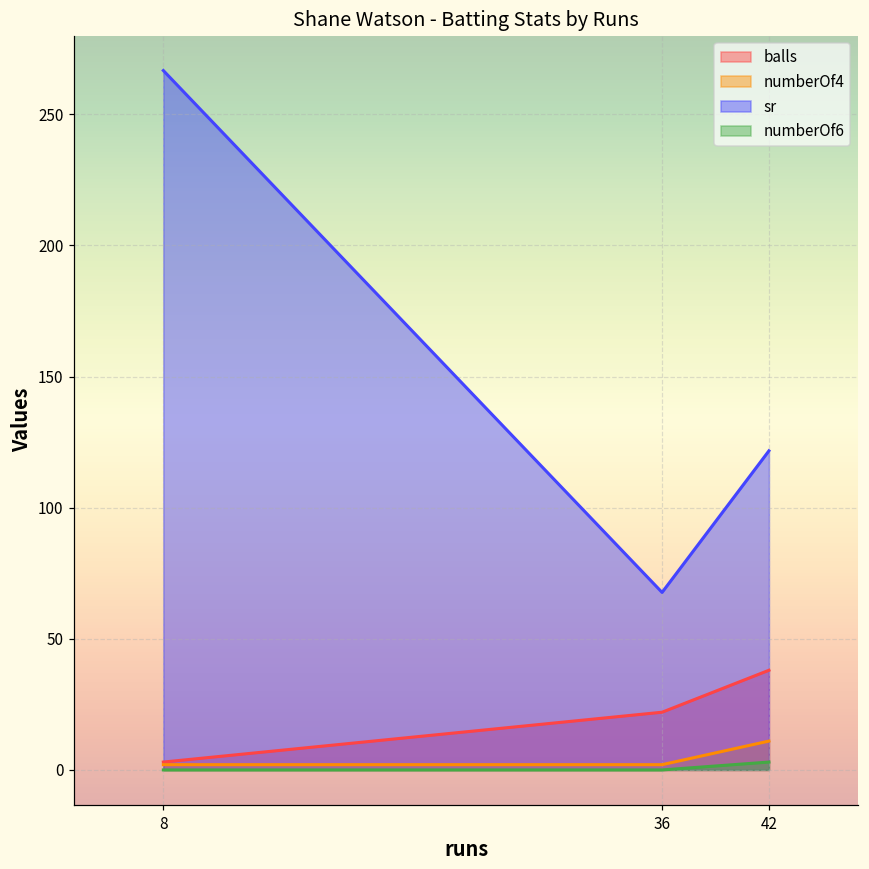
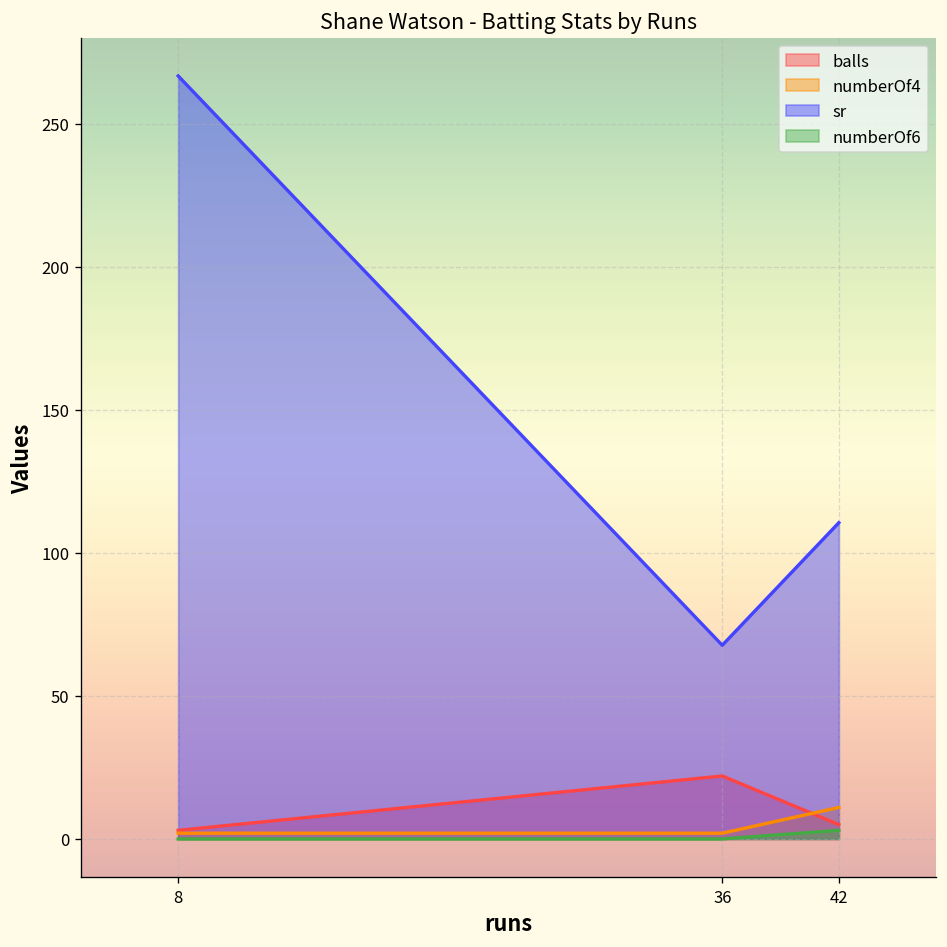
balls, 42: 38 -> 5
sr, 42: 122 -> 111
